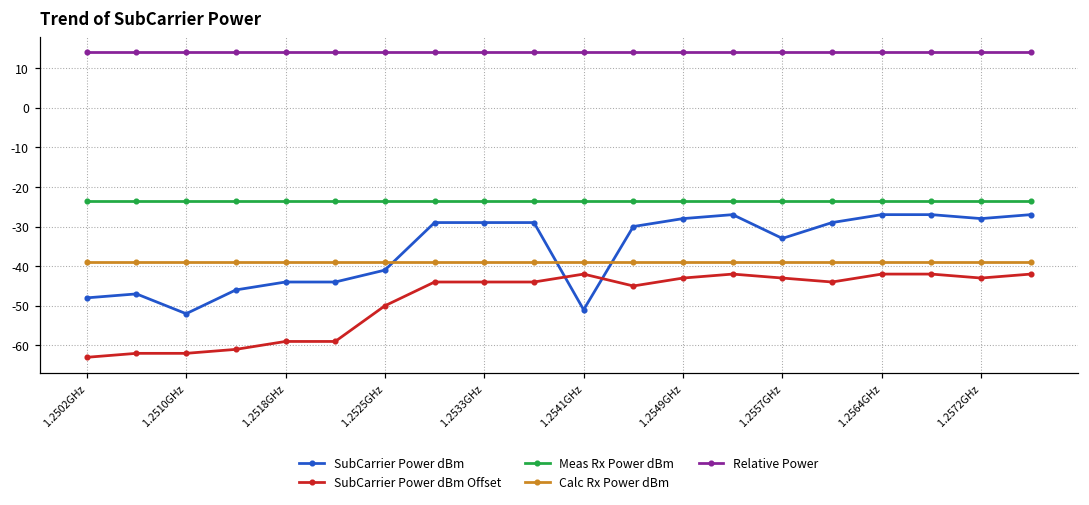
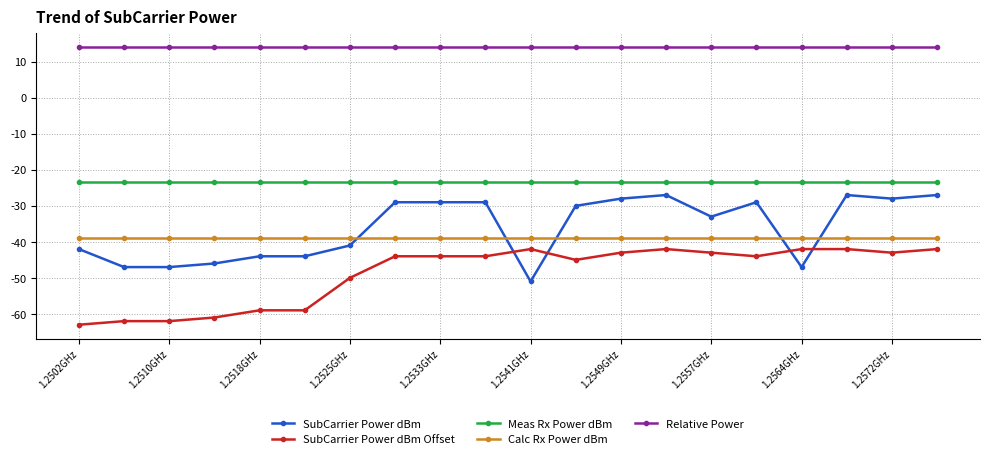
SubCarrier Power dBm, 1.2502GHz: -48 -> -42
SubCarrier Power dBm, 1.2510GHz: -52 -> -47
SubCarrier Power dBm, 1.2564GHz: -27 -> -47
